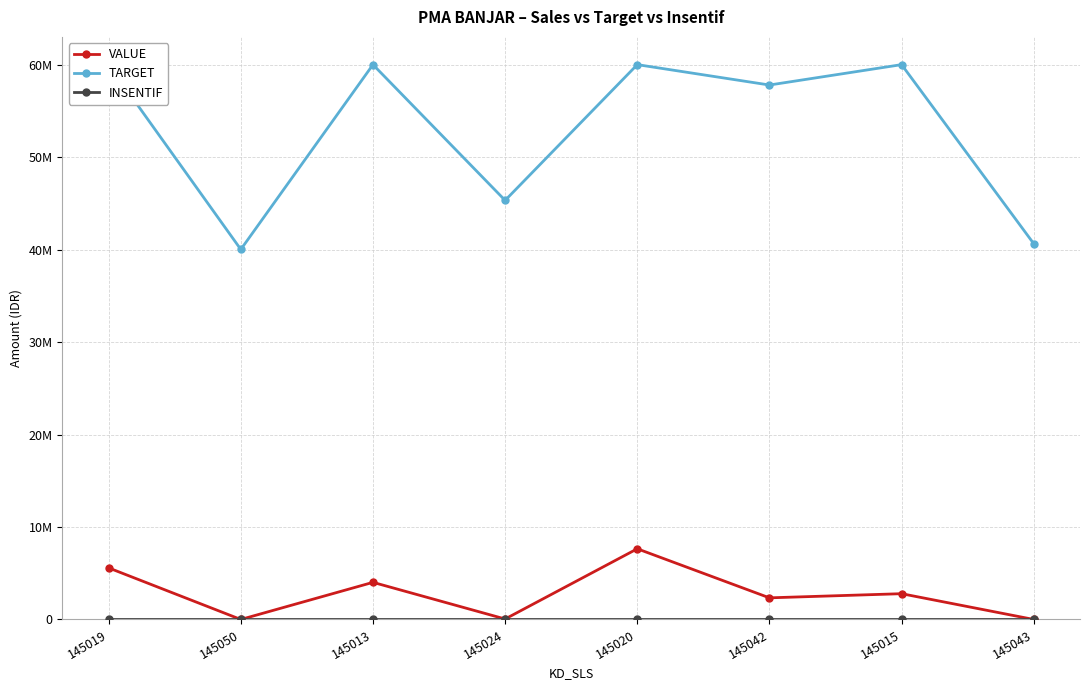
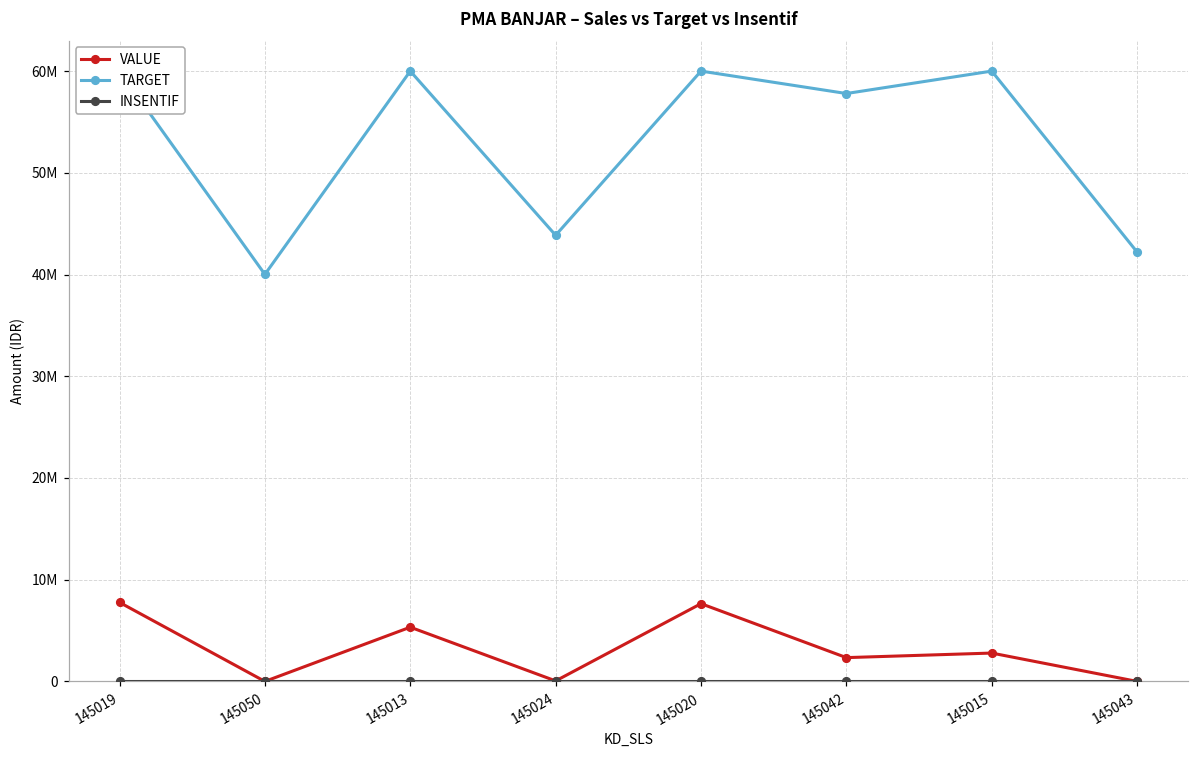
VALUE, 145019: 6000000 -> 8000000
VALUE, 145013: 4000000 -> 5000000
TARGET, 145024: 45000000 -> 44000000
TARGET, 145043: 41000000 -> 42000000
